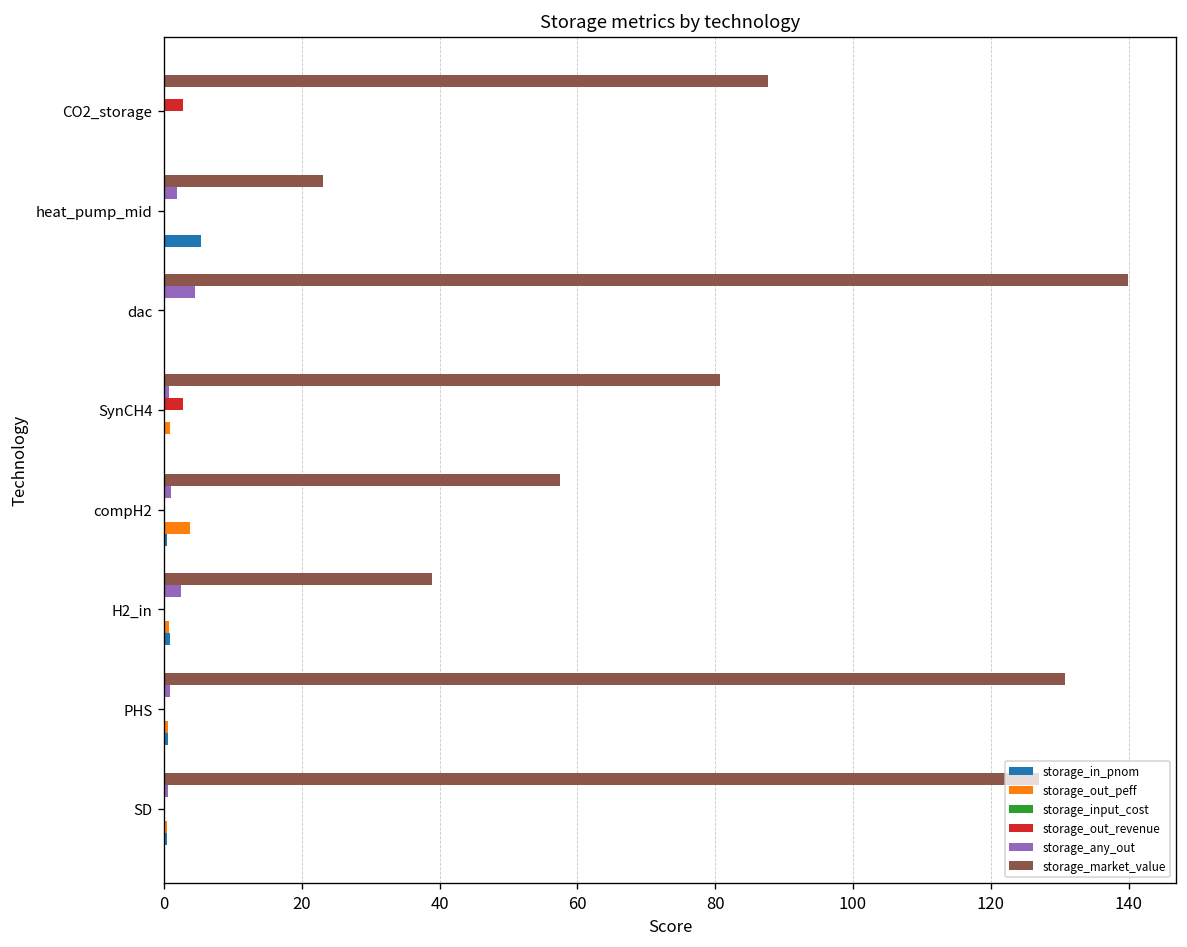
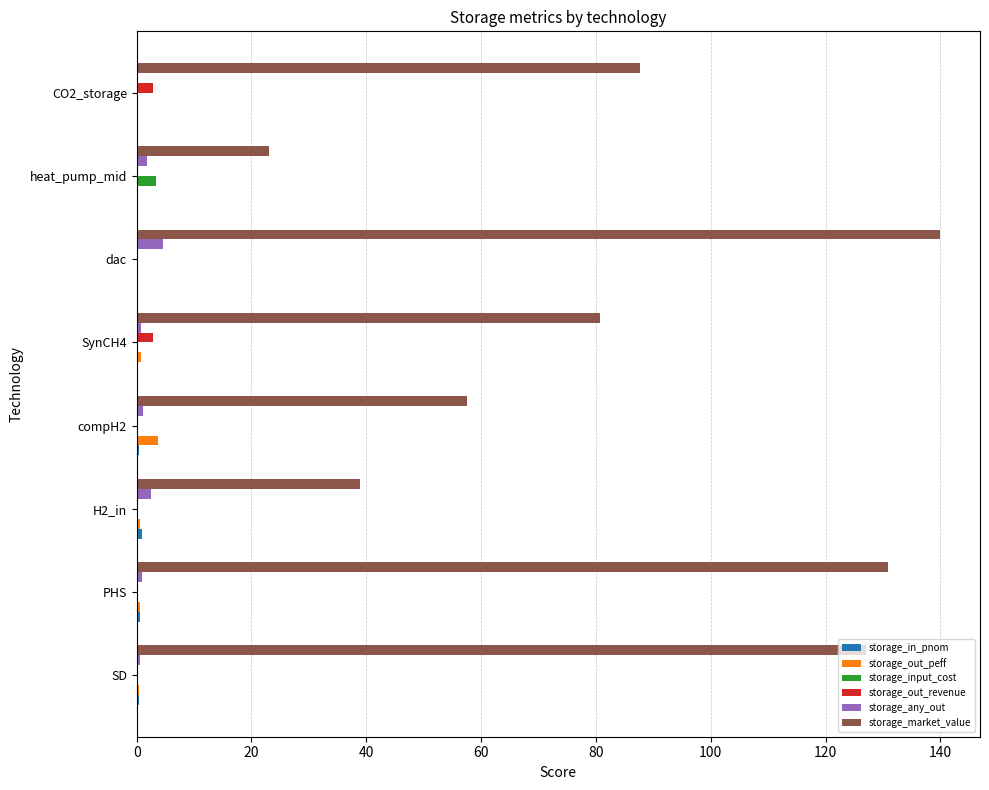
storage_input_cost, heat_pump_mid: 0 -> 3
storage_in_pnom, heat_pump_mid: 5 -> 0
